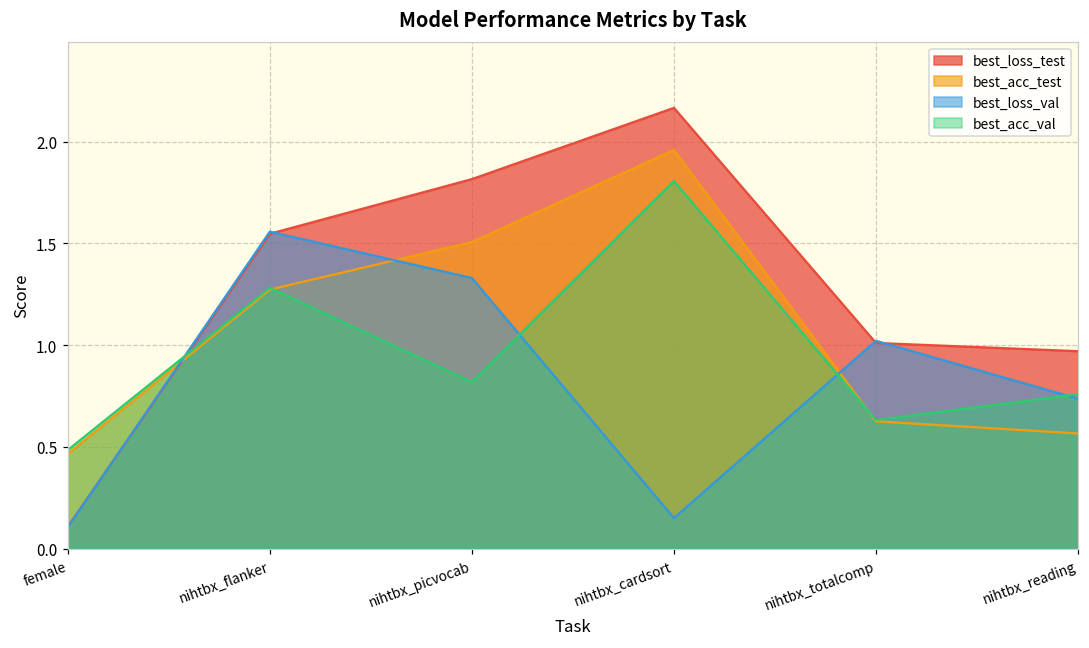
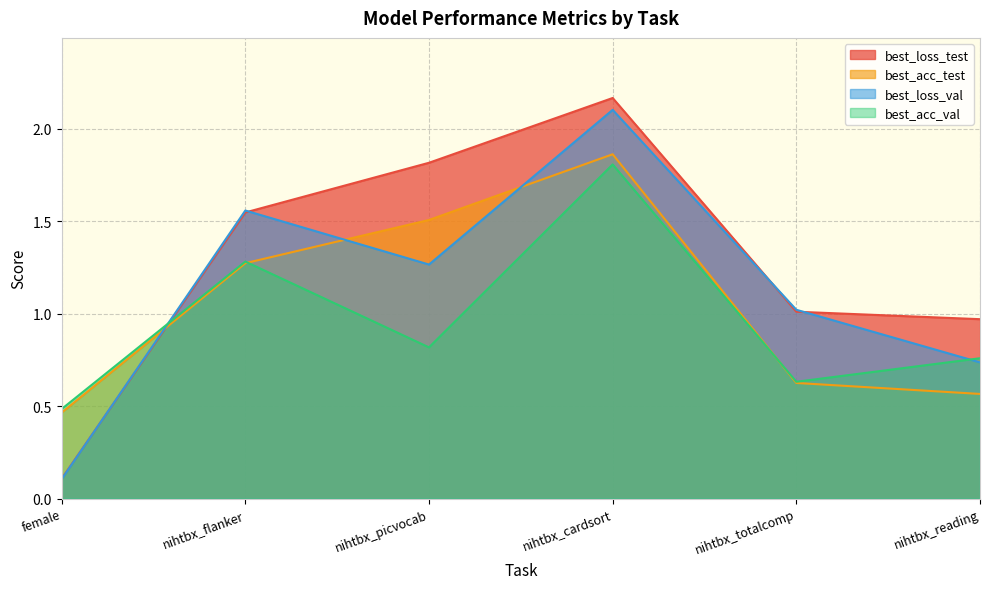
best_loss_val, nihtbx_picvocab: 1.33 -> 1.27
best_acc_test, nihtbx_cardsort: 1.96 -> 1.86
best_loss_val, nihtbx_cardsort: 0.15 -> 2.10
